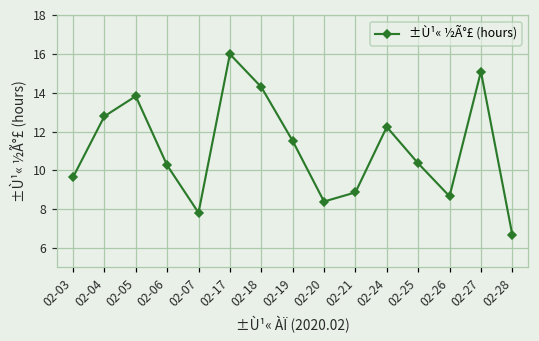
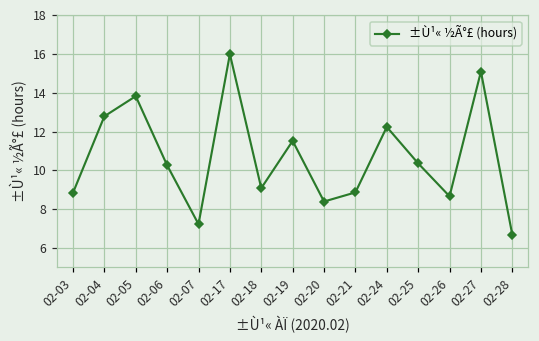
02-03: 9.6 -> 8.8
02-07: 7.8 -> 7.2
02-18: 14.3 -> 9.1
